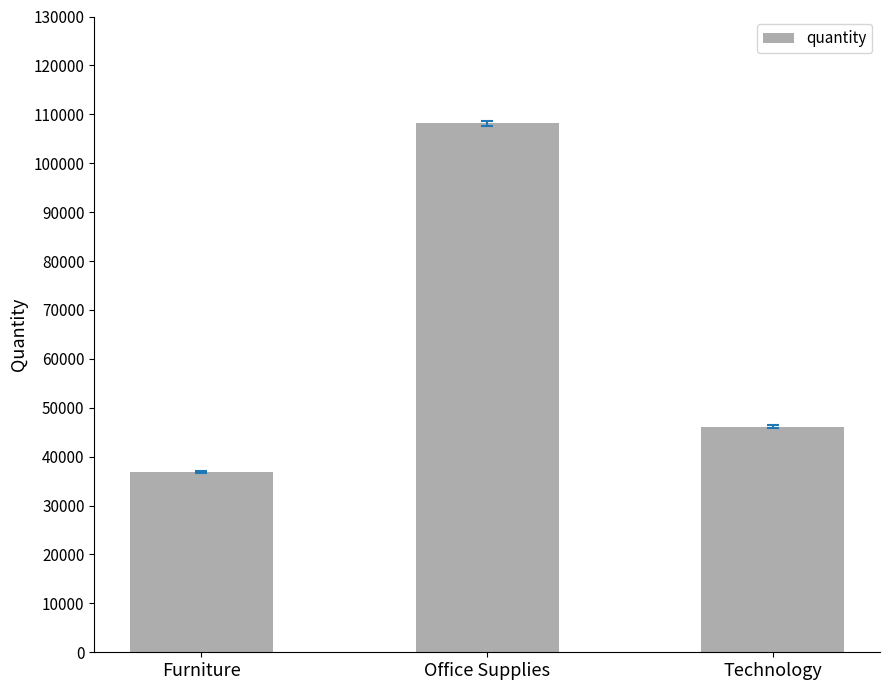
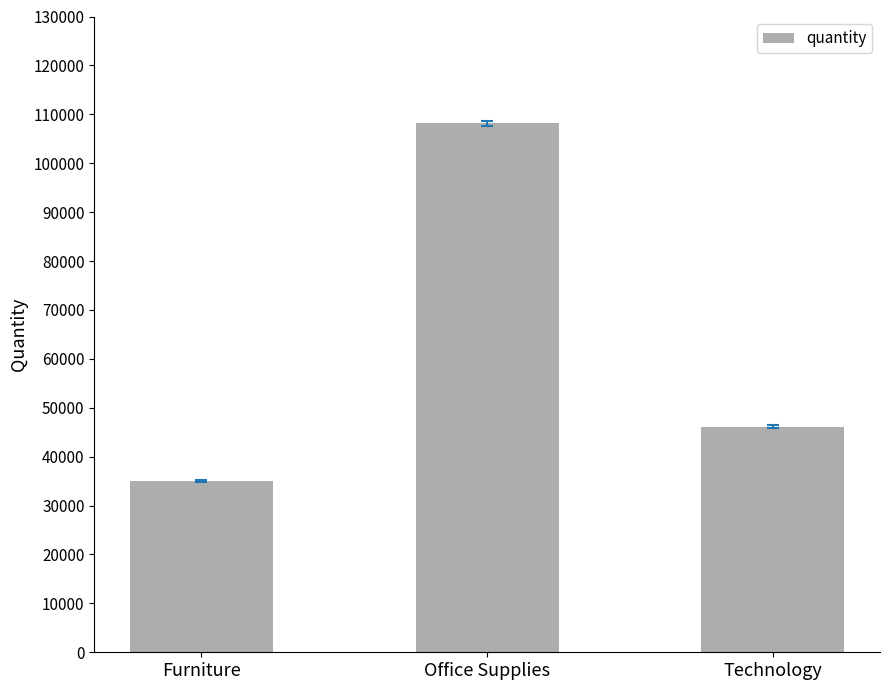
quantity, Furniture: 37000 -> 35000
